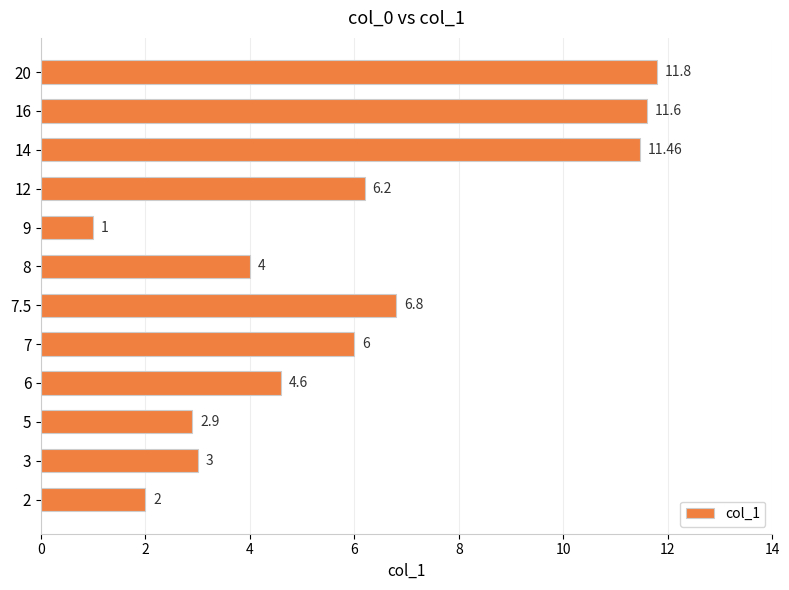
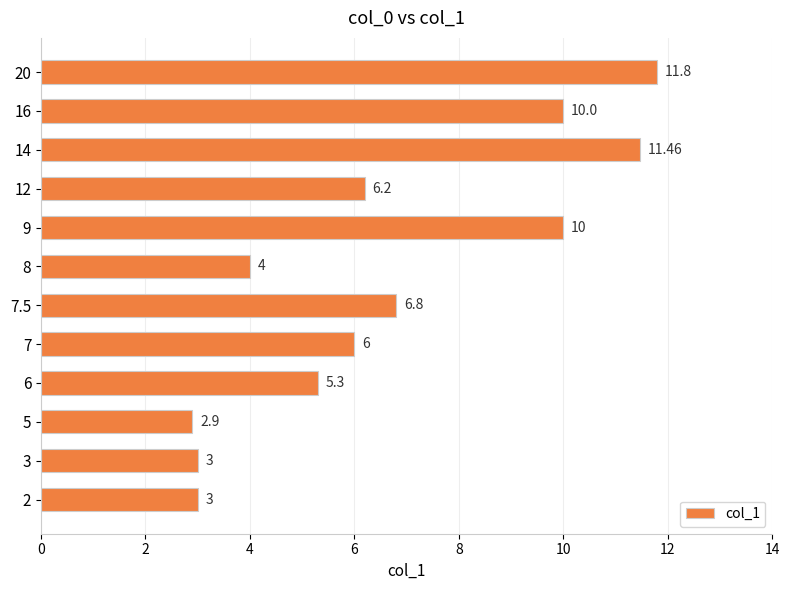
16: 11.6 -> 10.0
9: 1 -> 10
6: 4.6 -> 5.3
2: 2 -> 3
